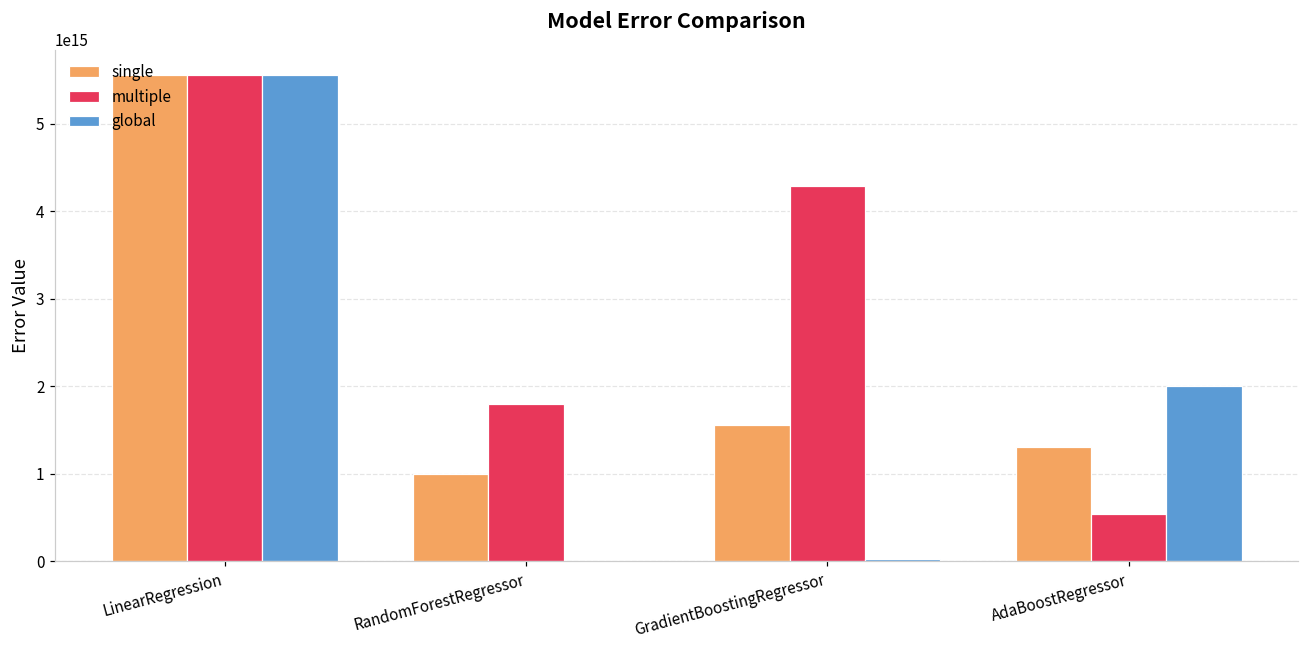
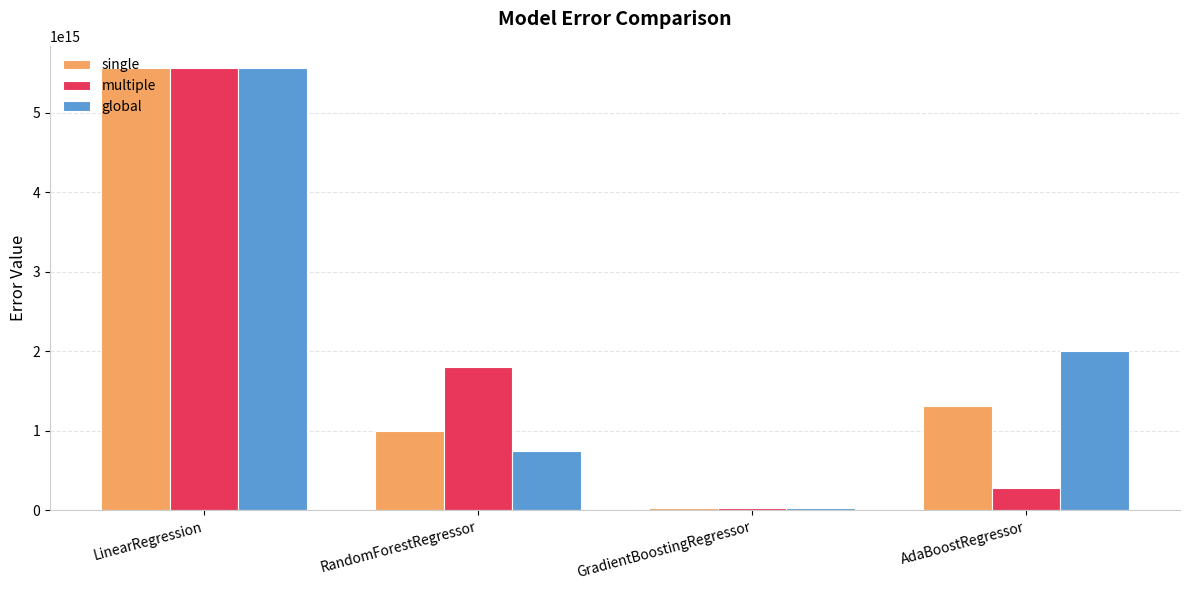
global, RandomForestRegressor: 0 -> 700000000000000
single, GradientBoostingRegressor: 1600000000000000 -> 0
multiple, GradientBoostingRegressor: 4300000000000000 -> 0
multiple, AdaBoostRegressor: 500000000000000 -> 300000000000000
